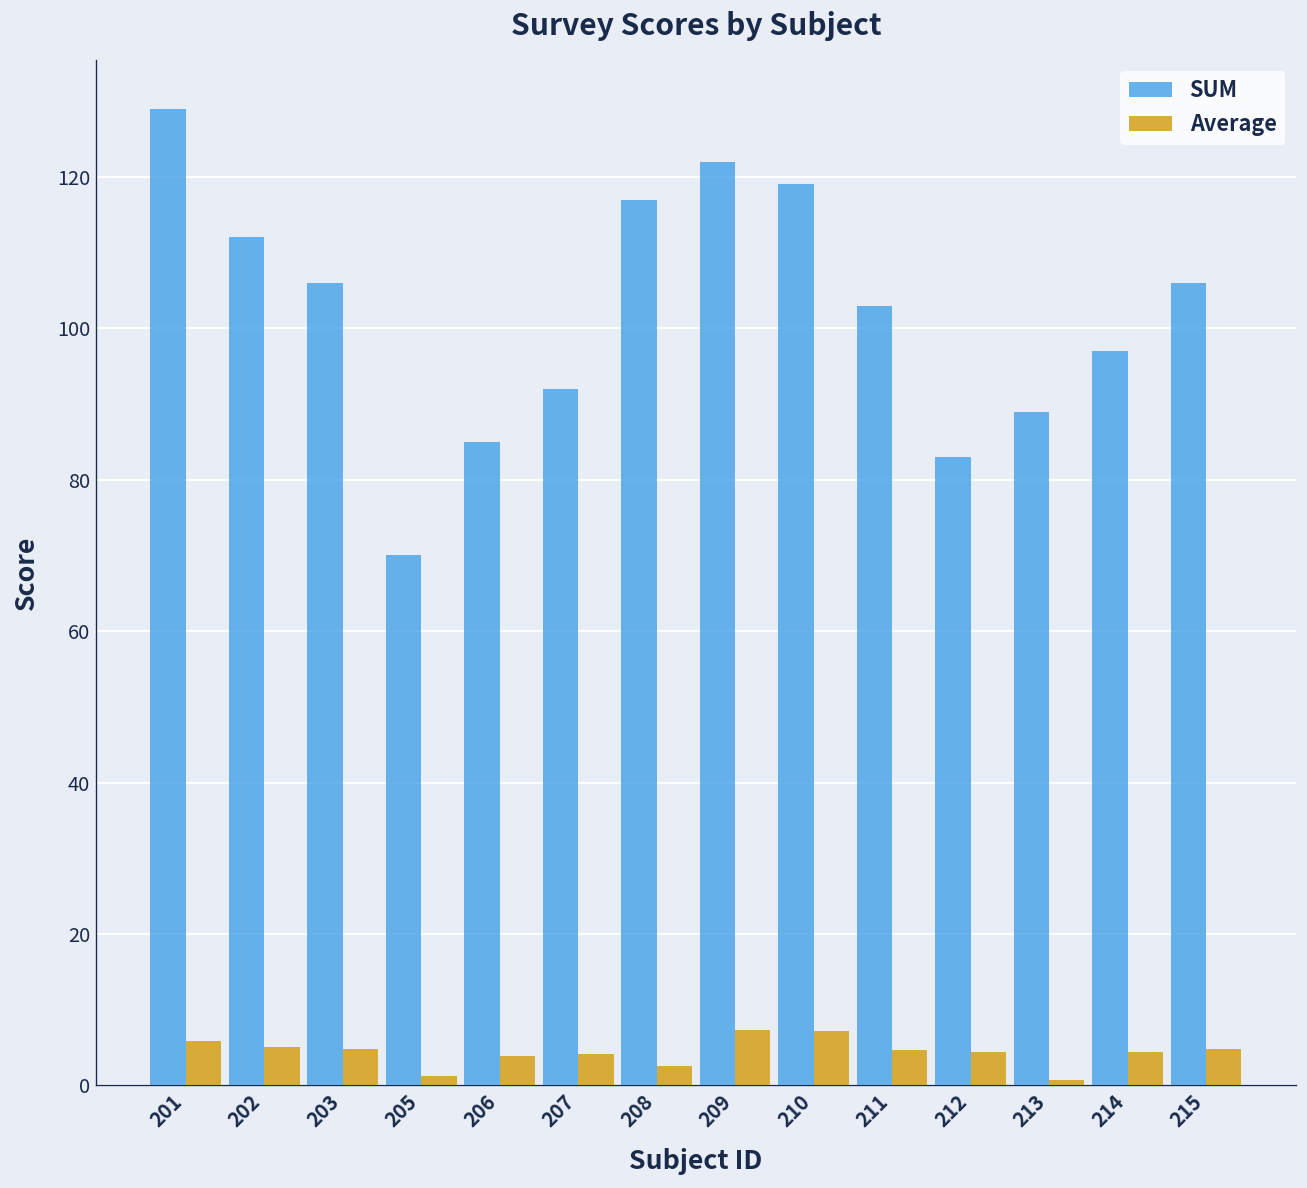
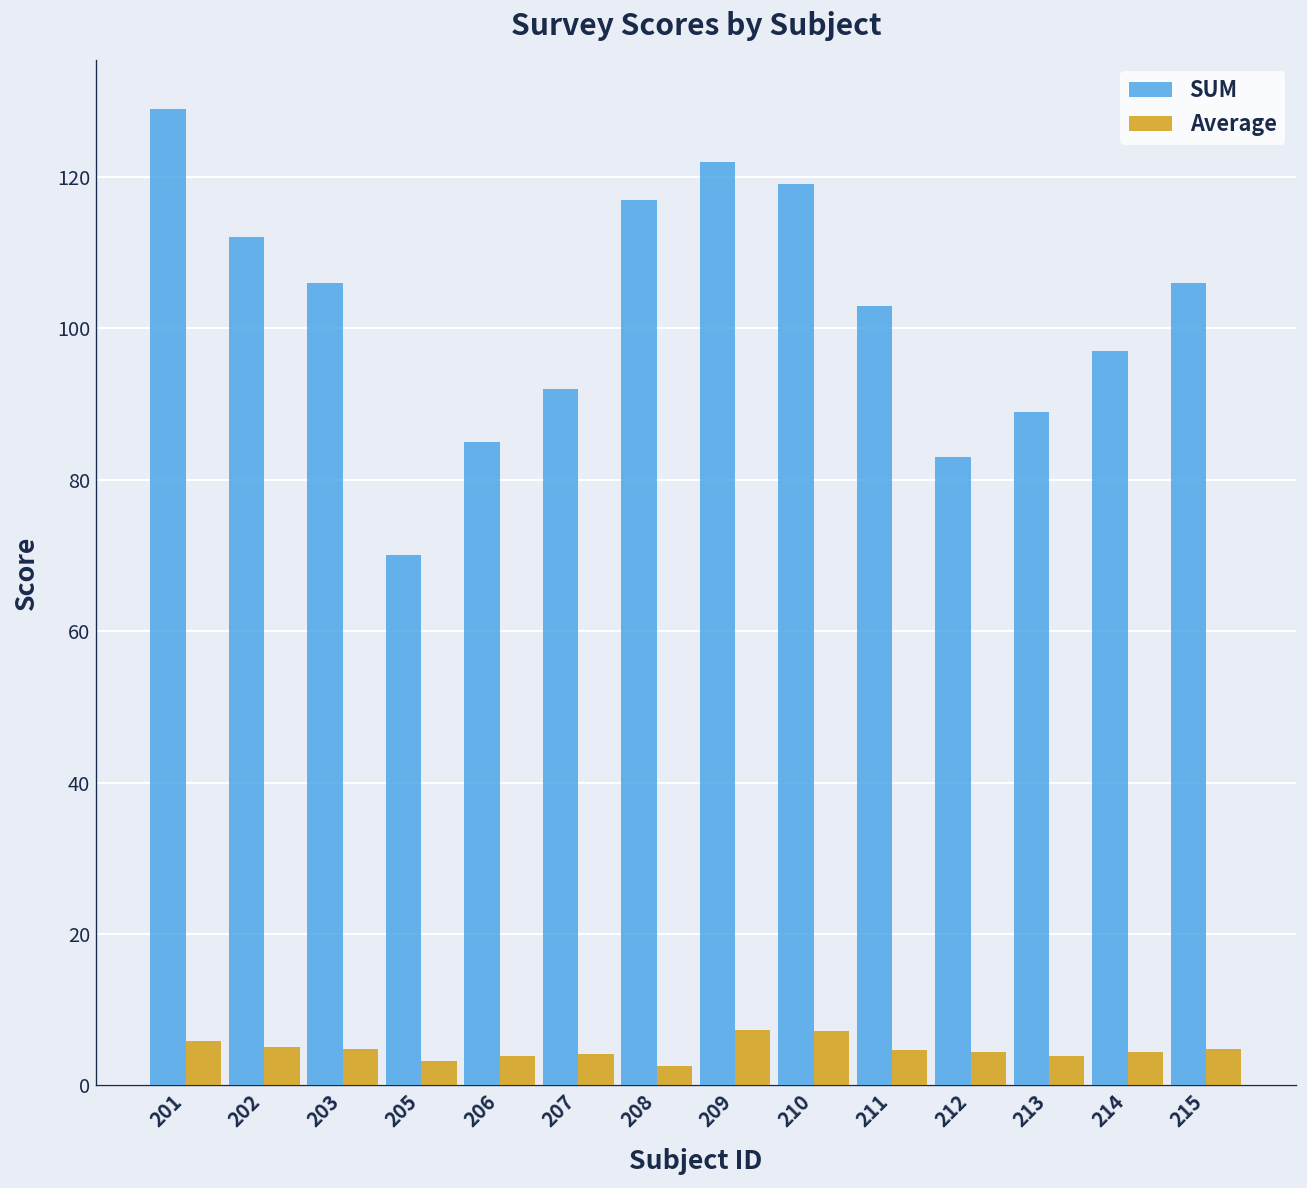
Average, 205: 1 -> 3
Average, 213: 1 -> 4
